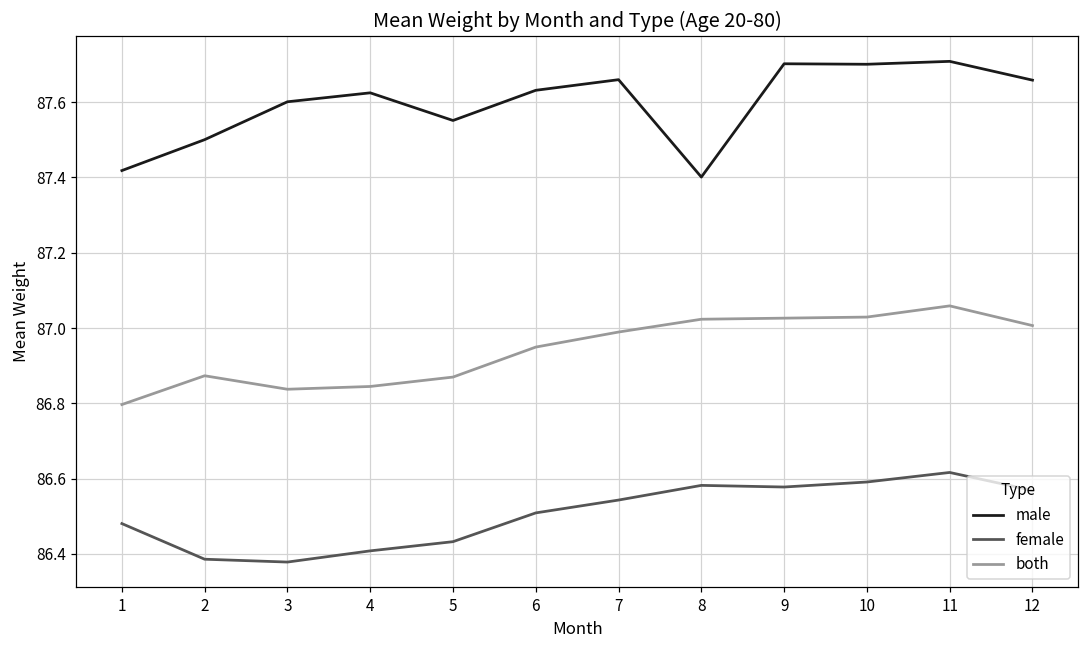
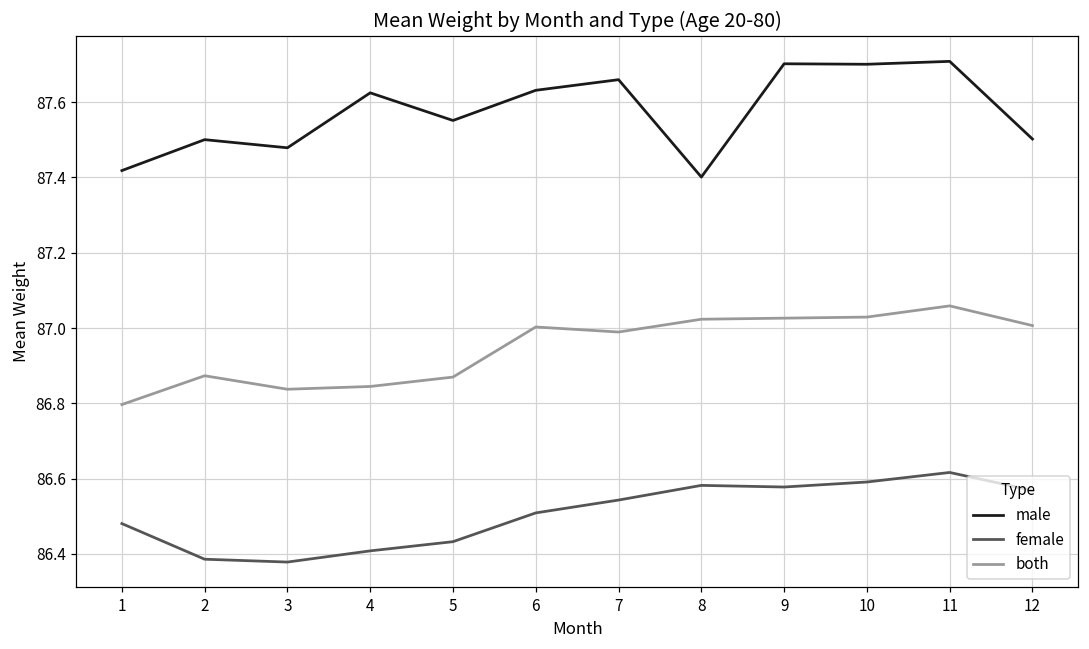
male, 3: 87.60 -> 87.48
both, 6: 86.95 -> 87.00
male, 12: 87.66 -> 87.50
